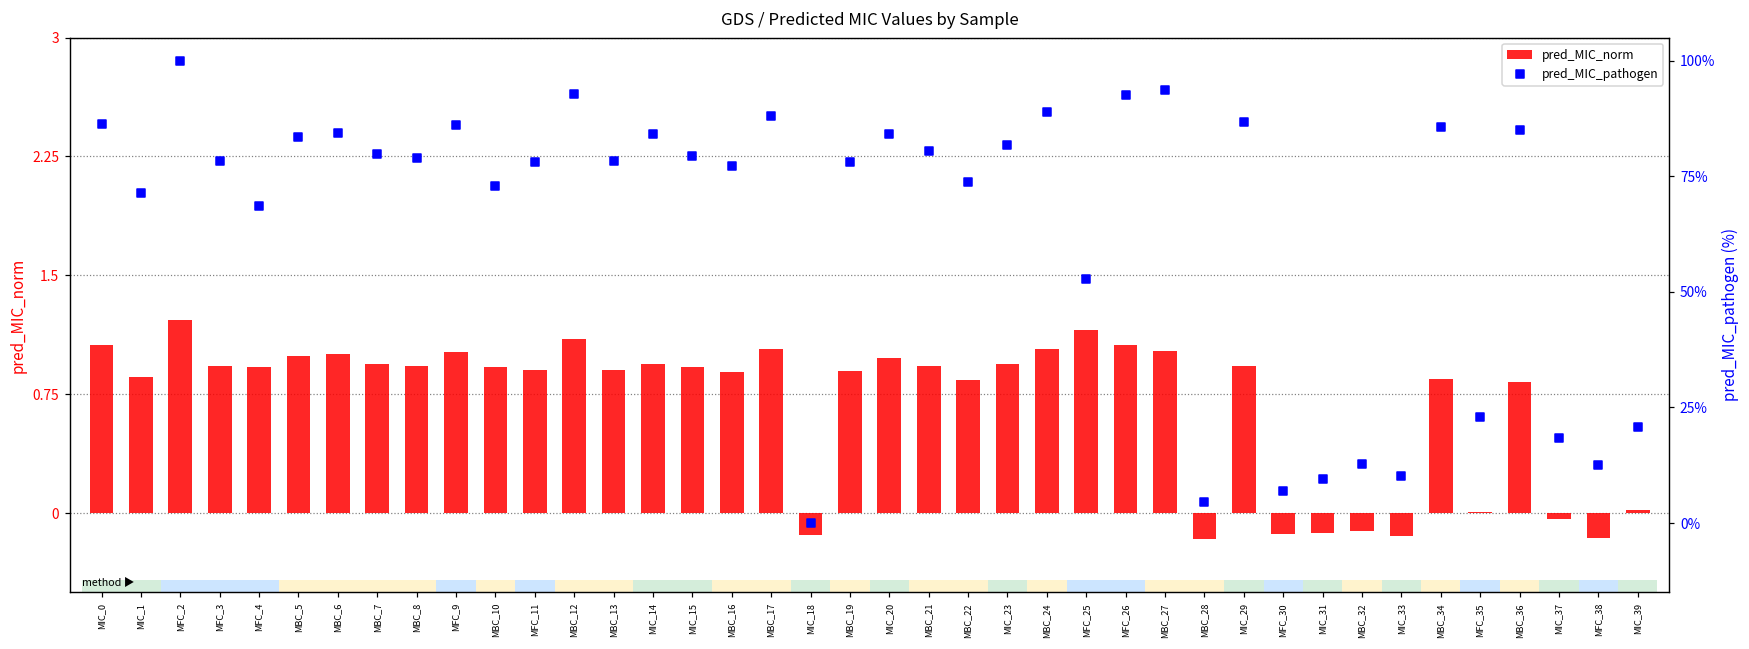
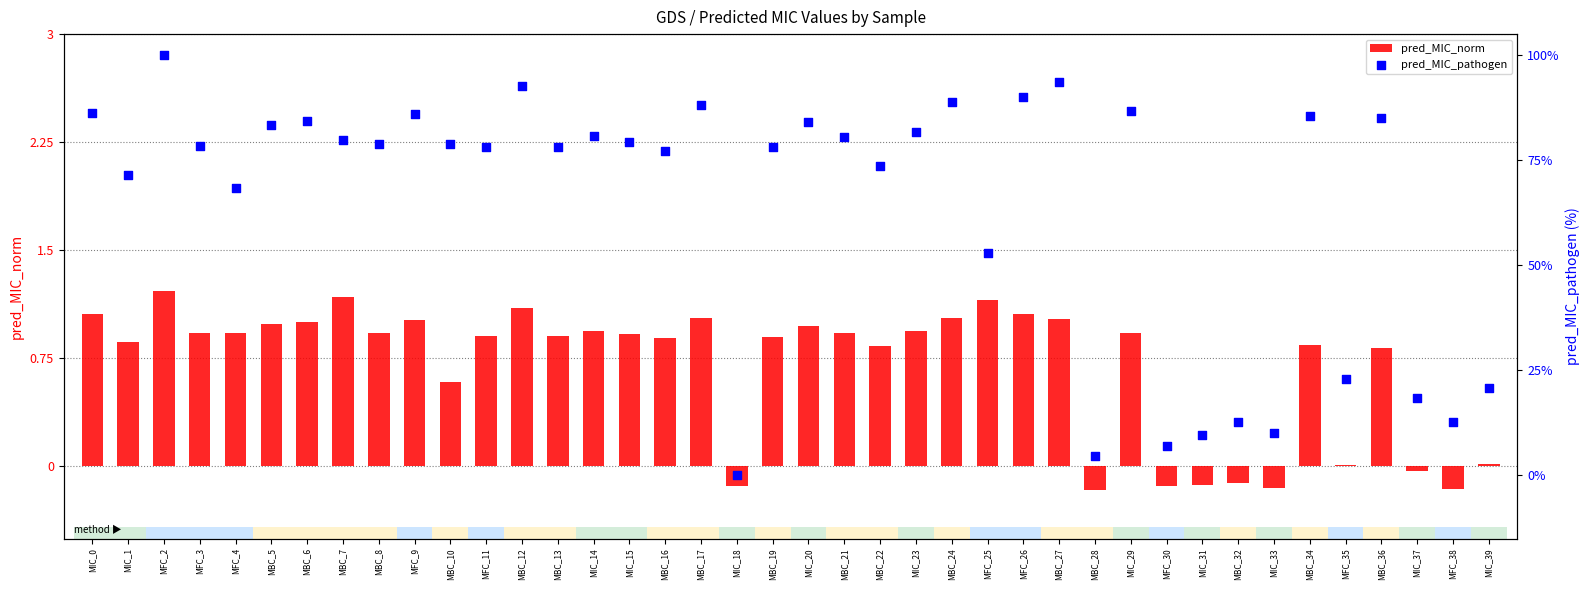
pred_MIC_norm, MBC_7: 0.94 -> 1.18
pred_MIC_norm, MBC_10: 0.92 -> 0.58
pred_MIC_pathogen, MBC_10: 73% -> 79%
pred_MIC_pathogen, MIC_14: 84% -> 81%
pred_MIC_pathogen, MFC_26: 93% -> 90%
